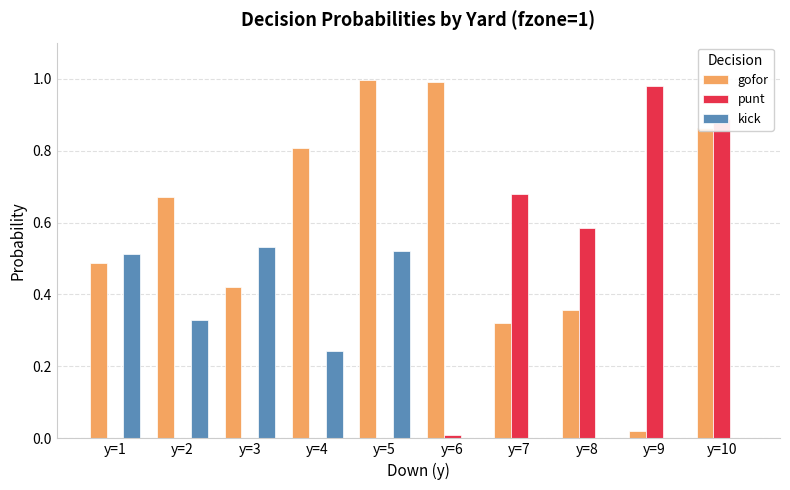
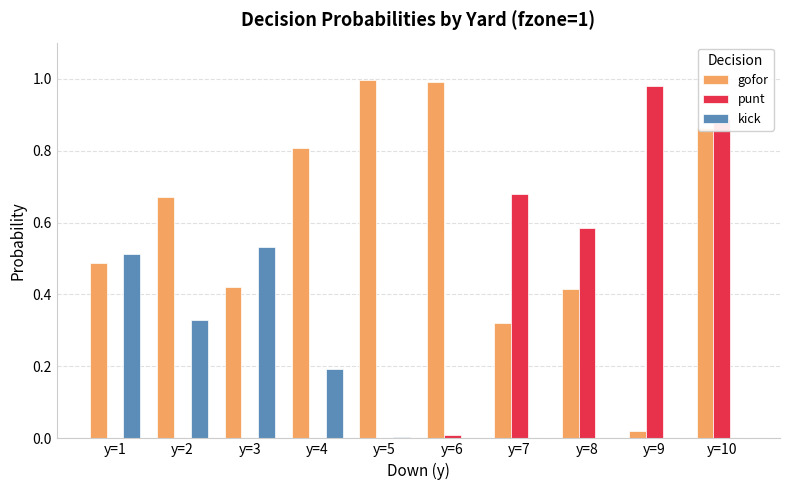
kick, y=4: 0.24 -> 0.19
kick, y=5: 0.52 -> 0.00
gofor, y=8: 0.36 -> 0.41
